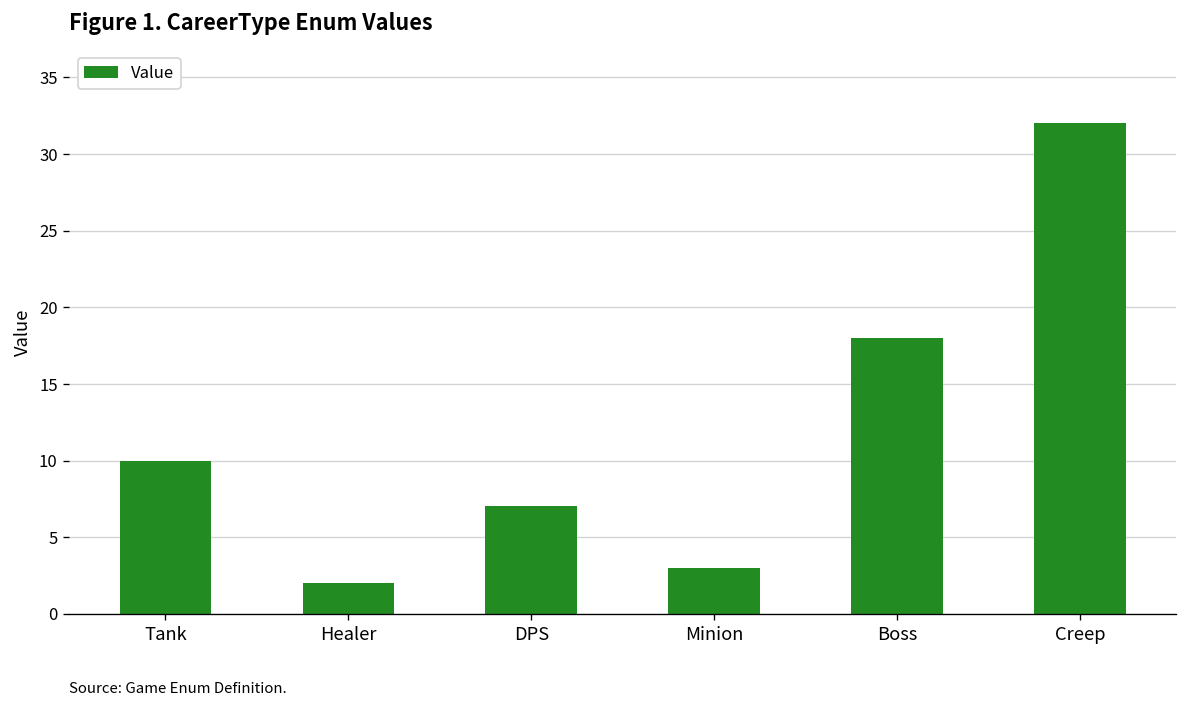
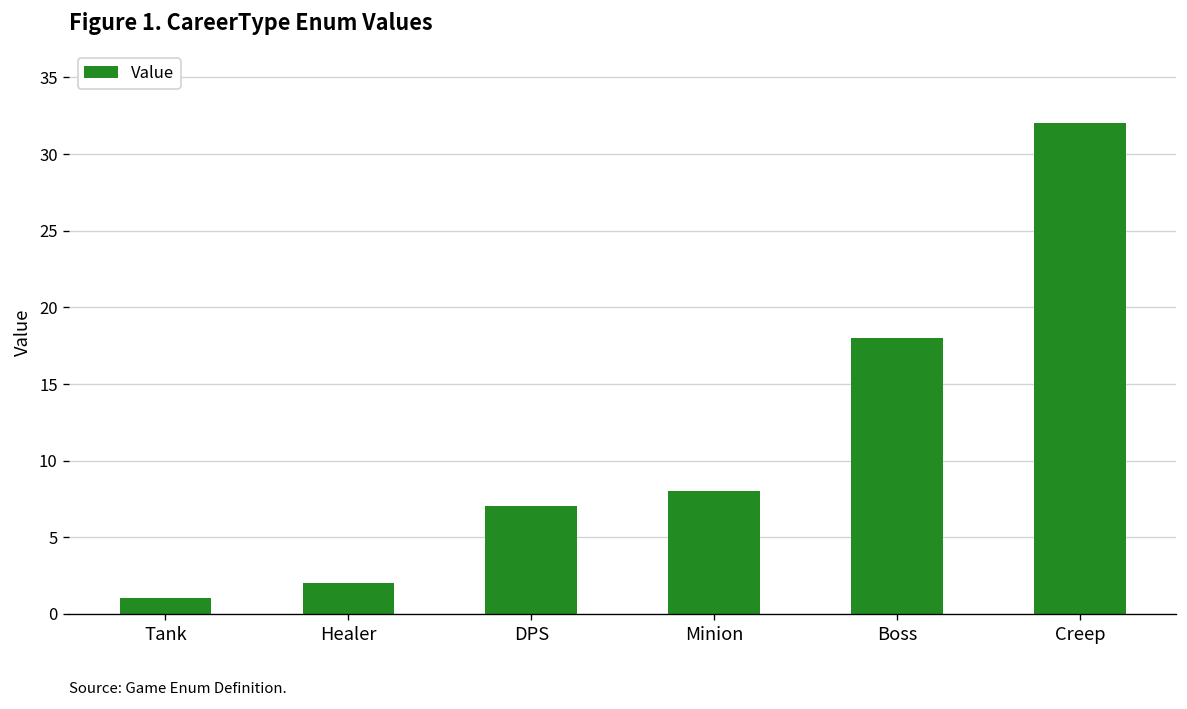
Tank: 10 -> 1
Minion: 3 -> 8
